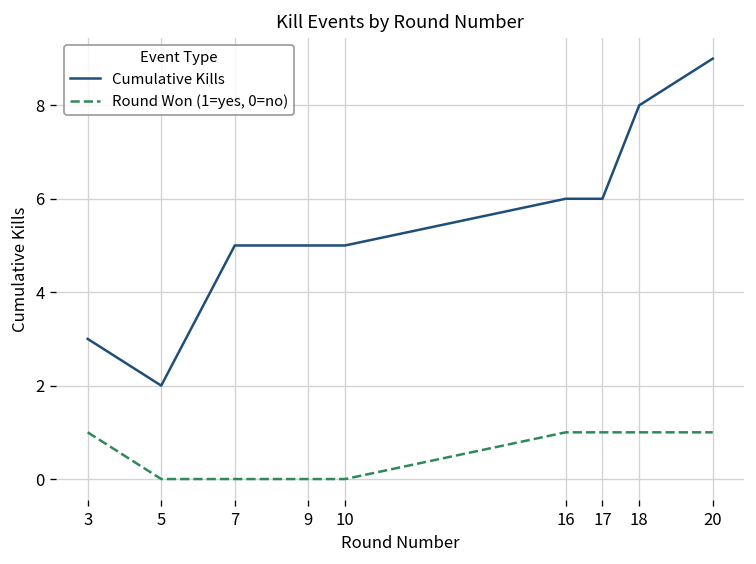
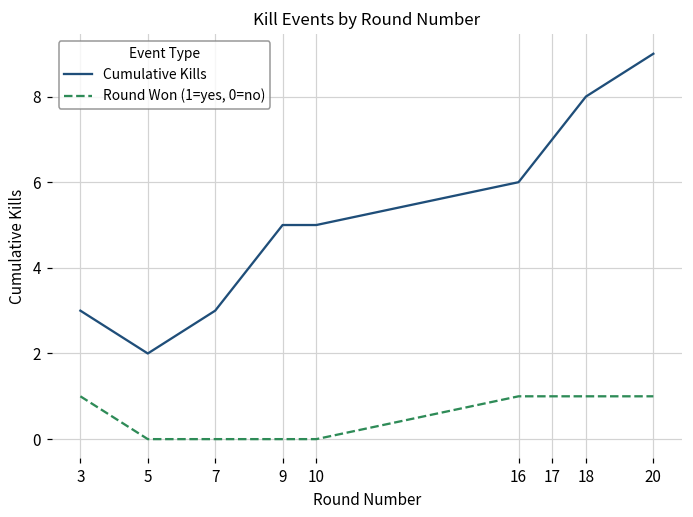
Cumulative Kills, 7: 5 -> 3
Cumulative Kills, 17: 6 -> 7
